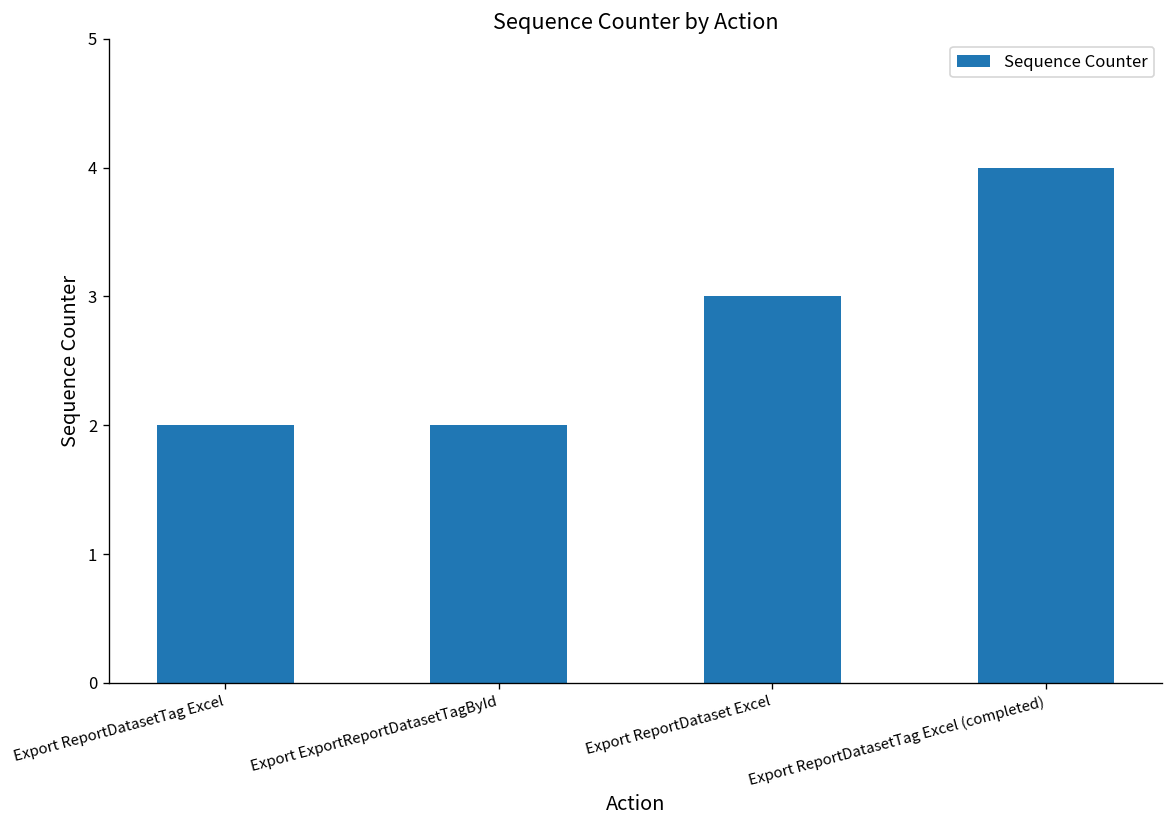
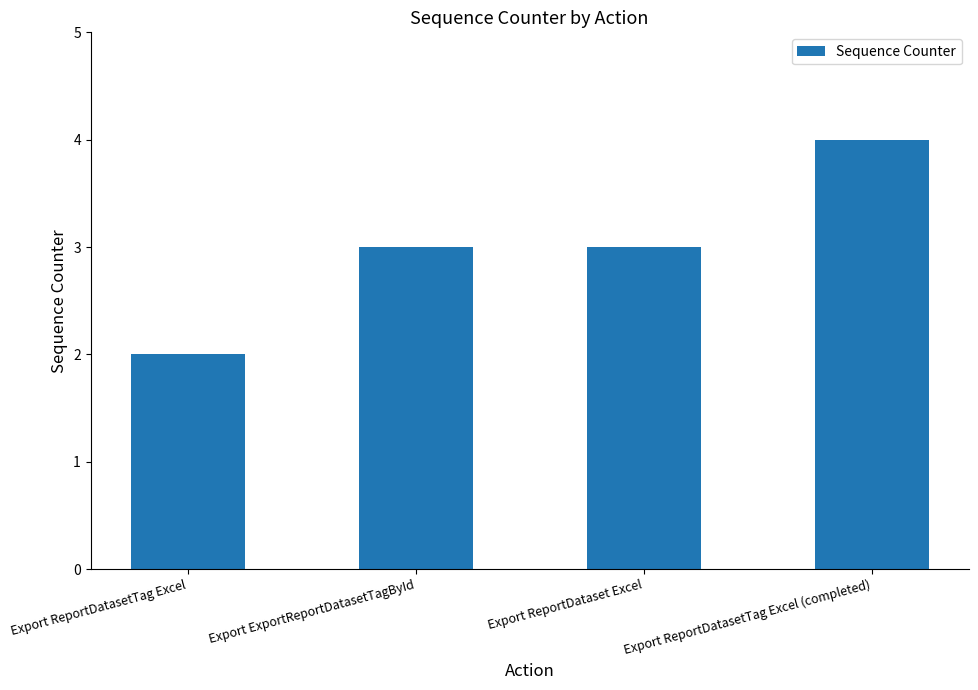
Export ExportReportDatasetTagById: 2 -> 3
